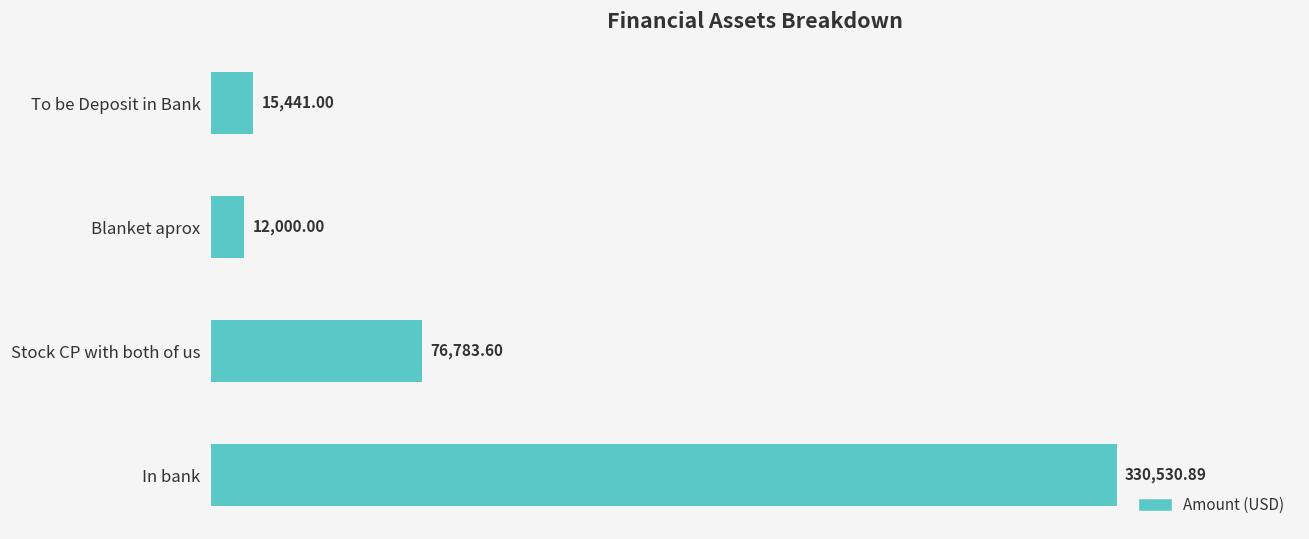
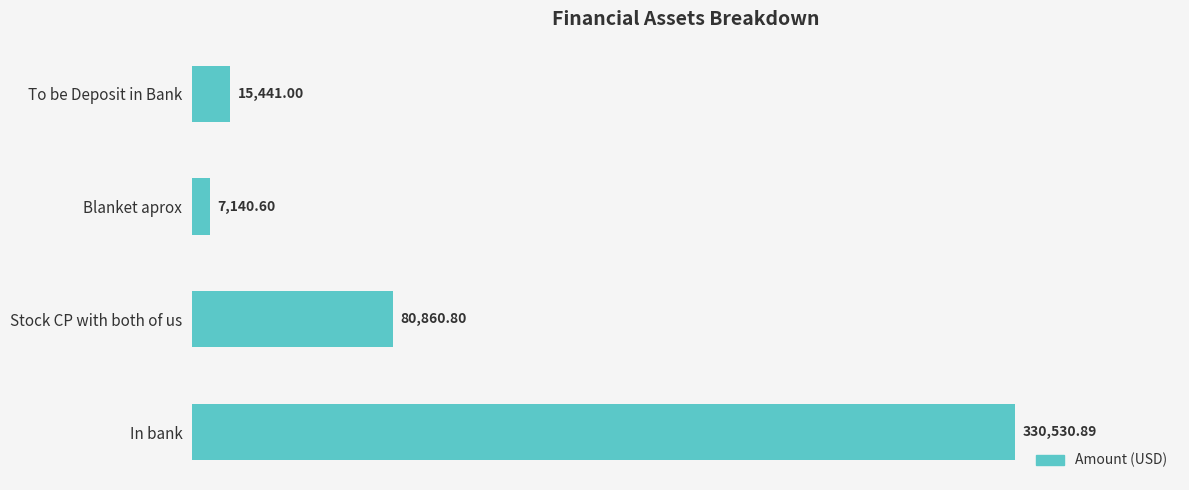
Blanket aprox: 12,000.00 -> 7,140.60
Stock CP with both of us: 76,783.60 -> 80,860.80
